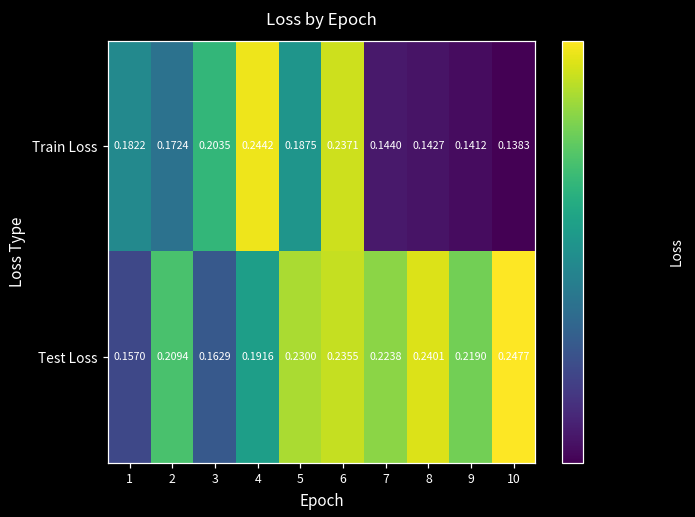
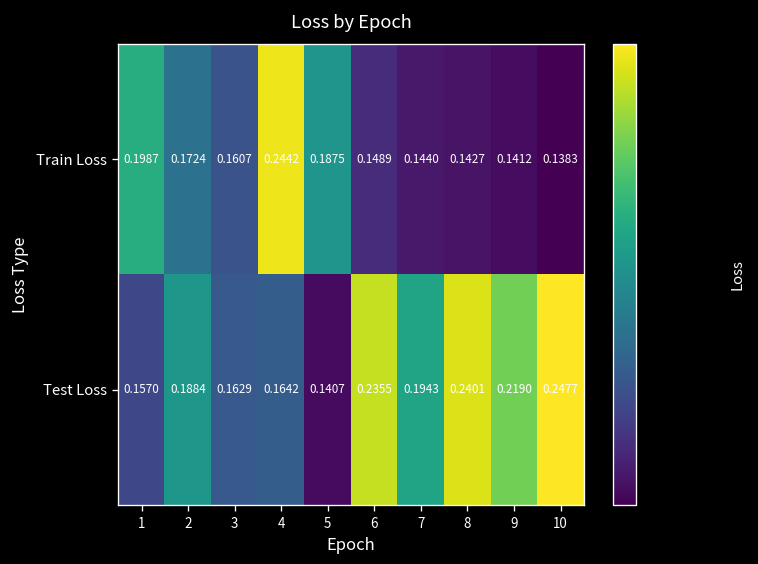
Train Loss, 1: 0.1822 -> 0.1987
Train Loss, 3: 0.2035 -> 0.1607
Train Loss, 6: 0.2371 -> 0.1489
Test Loss, 2: 0.2094 -> 0.1884
Test Loss, 4: 0.1916 -> 0.1642
Test Loss, 5: 0.2300 -> 0.1407
Test Loss, 7: 0.2238 -> 0.1943
